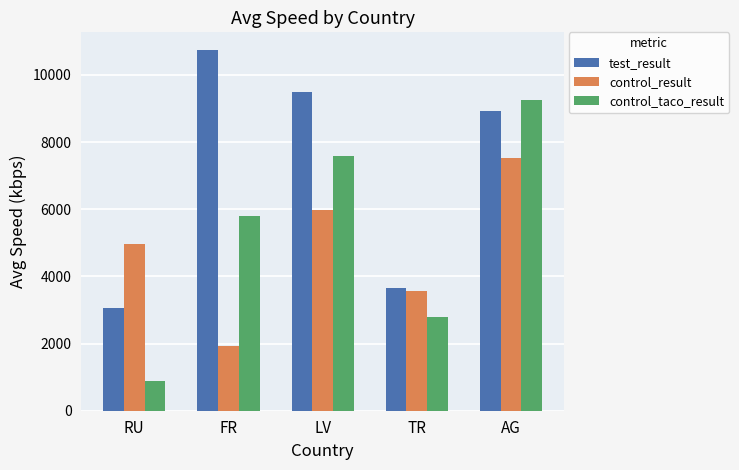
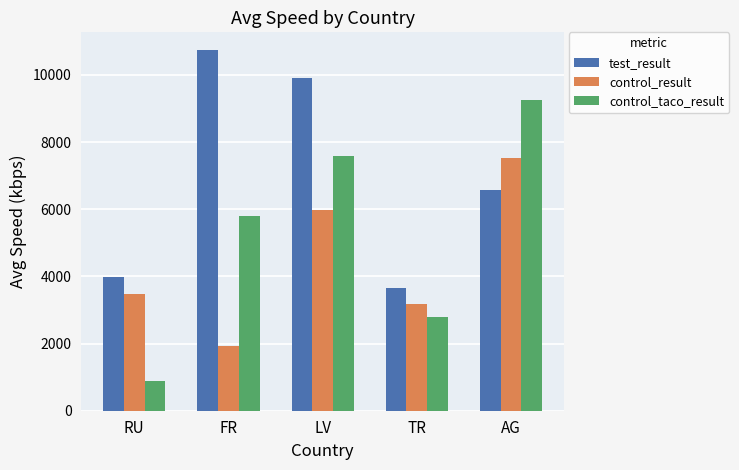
test_result, RU: 3100 -> 4000
control_result, RU: 5000 -> 3500
test_result, LV: 9500 -> 9900
control_result, TR: 3600 -> 3200
test_result, AG: 8900 -> 6600
